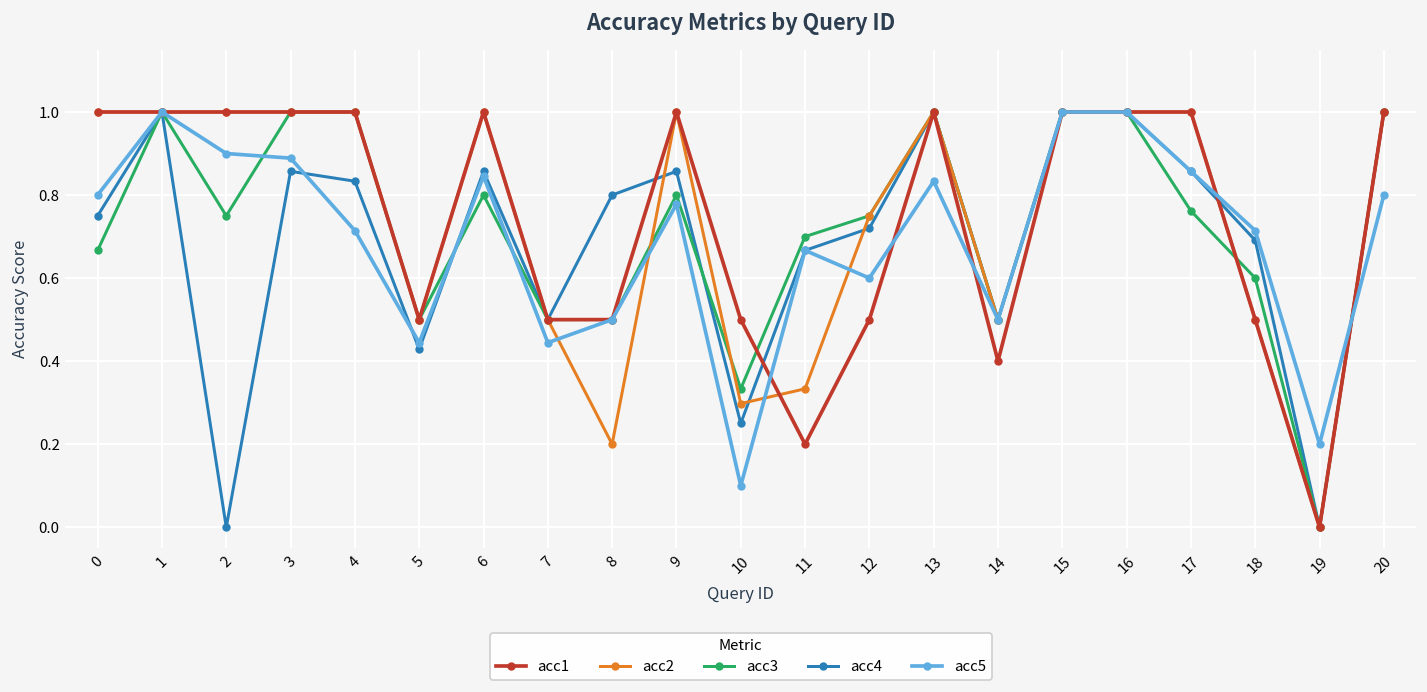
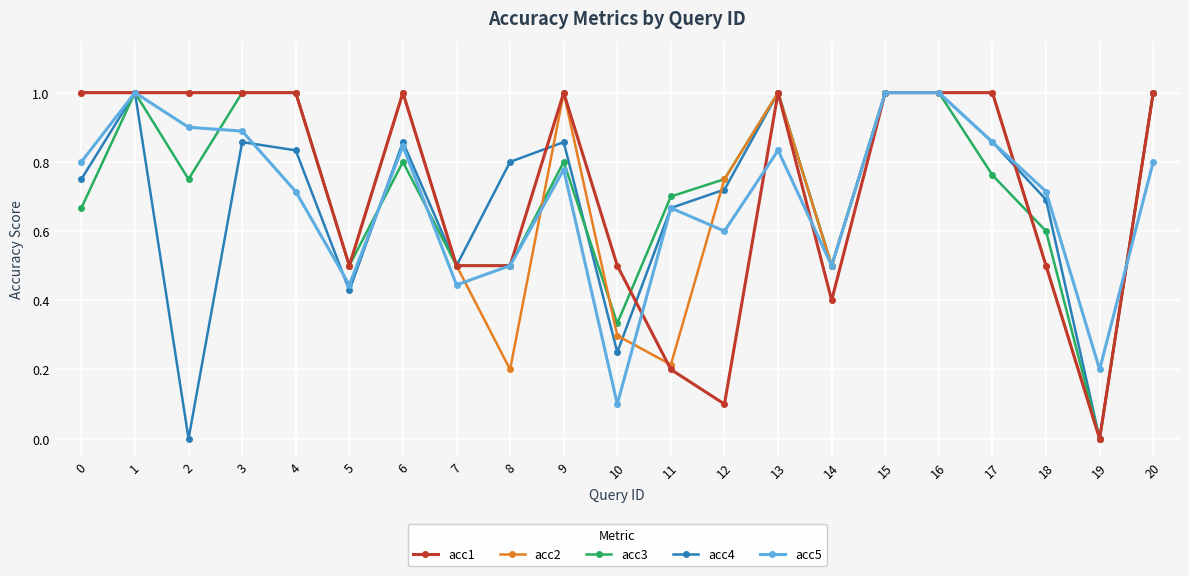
acc2, 11: 0.33 -> 0.21
acc1, 12: 0.5 -> 0.1
